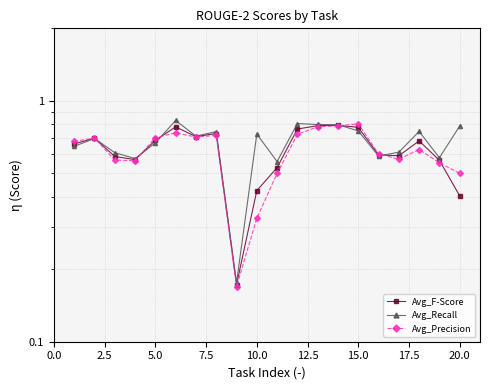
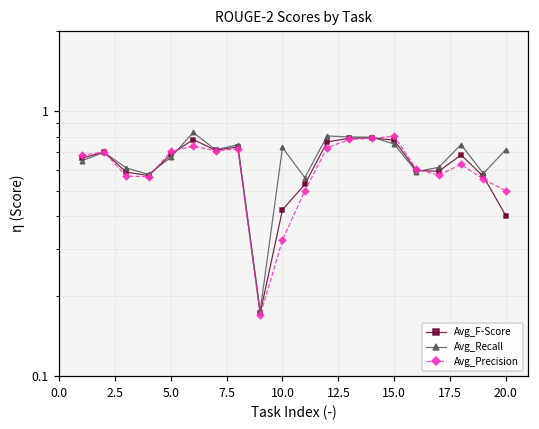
Avg_Recall, 20.0: 0.79 -> 0.71
